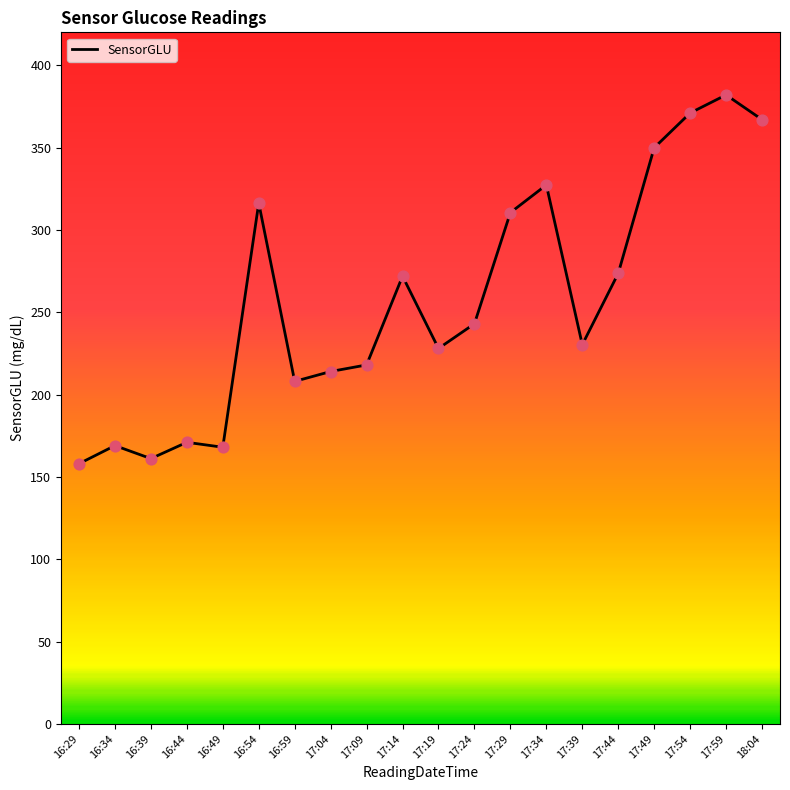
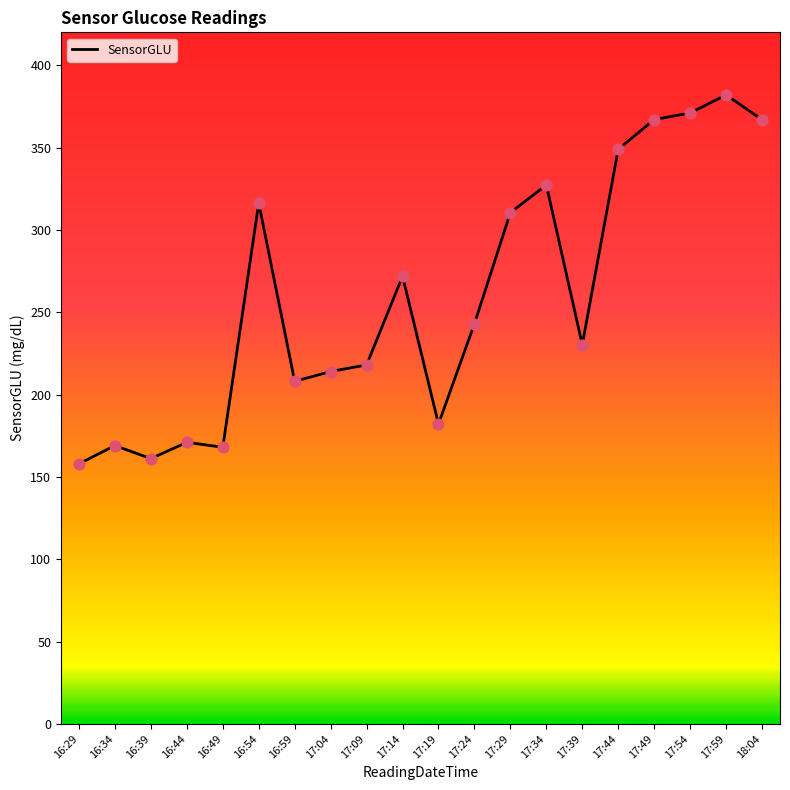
17:19: 228 -> 182
17:44: 274 -> 349
17:49: 350 -> 367
